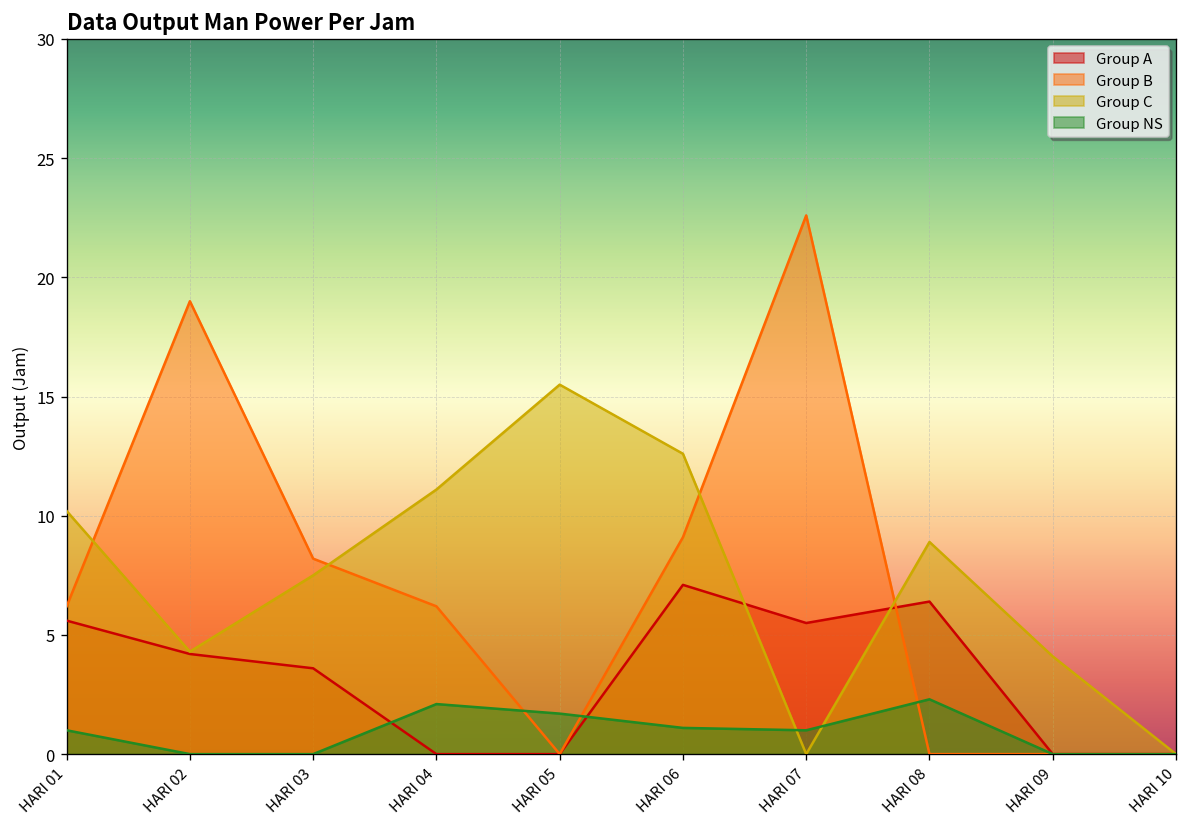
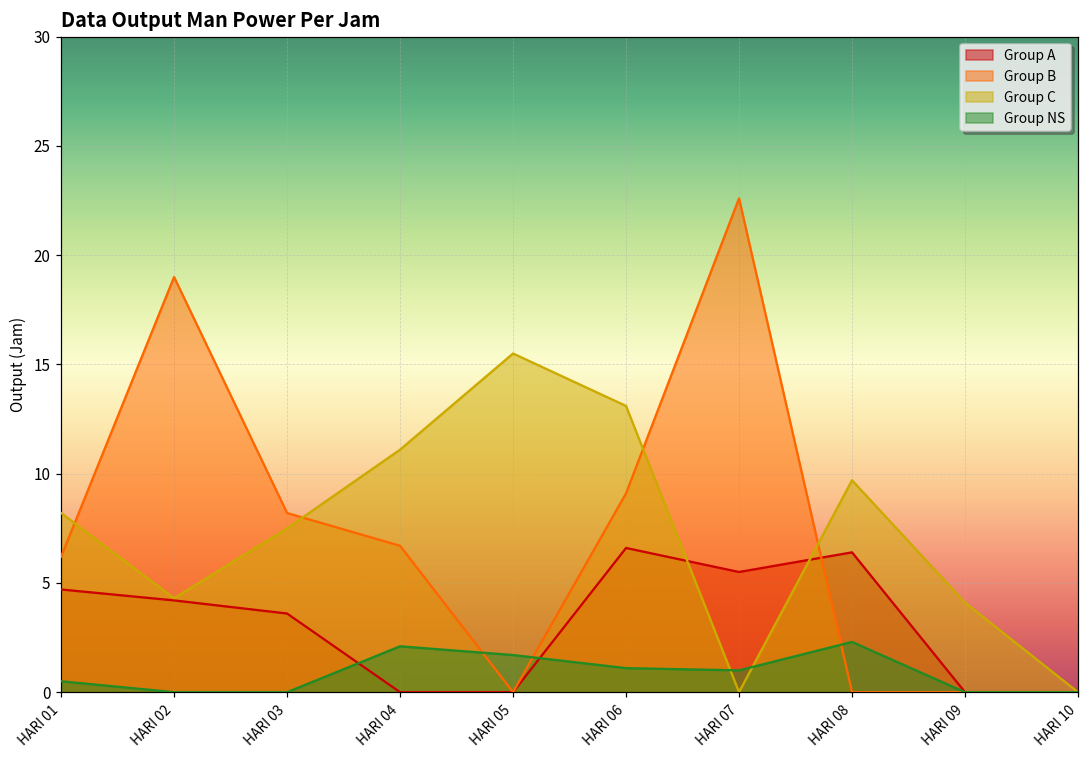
Group A, HARI 01: 5.6 -> 4.7
Group C, HARI 01: 10.2 -> 8.2
Group NS, HARI 01: 1.0 -> 0.5
Group B, HARI 04: 6.2 -> 6.7
Group A, HARI 06: 7.1 -> 6.6
Group C, HARI 06: 12.6 -> 13.1
Group C, HARI 08: 8.9 -> 9.7
